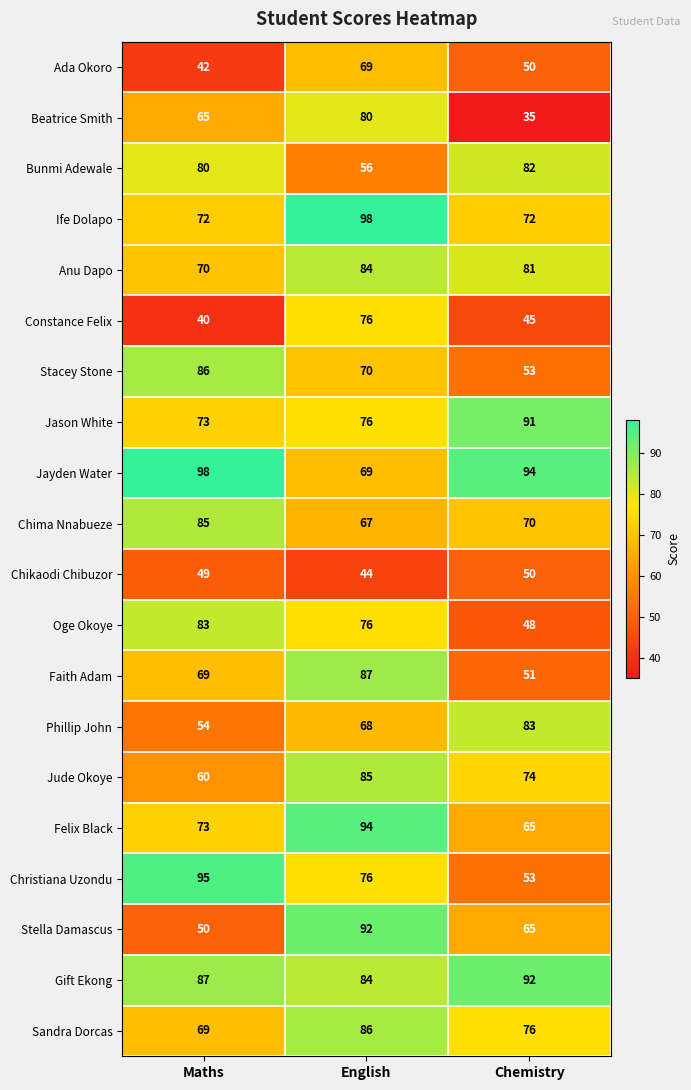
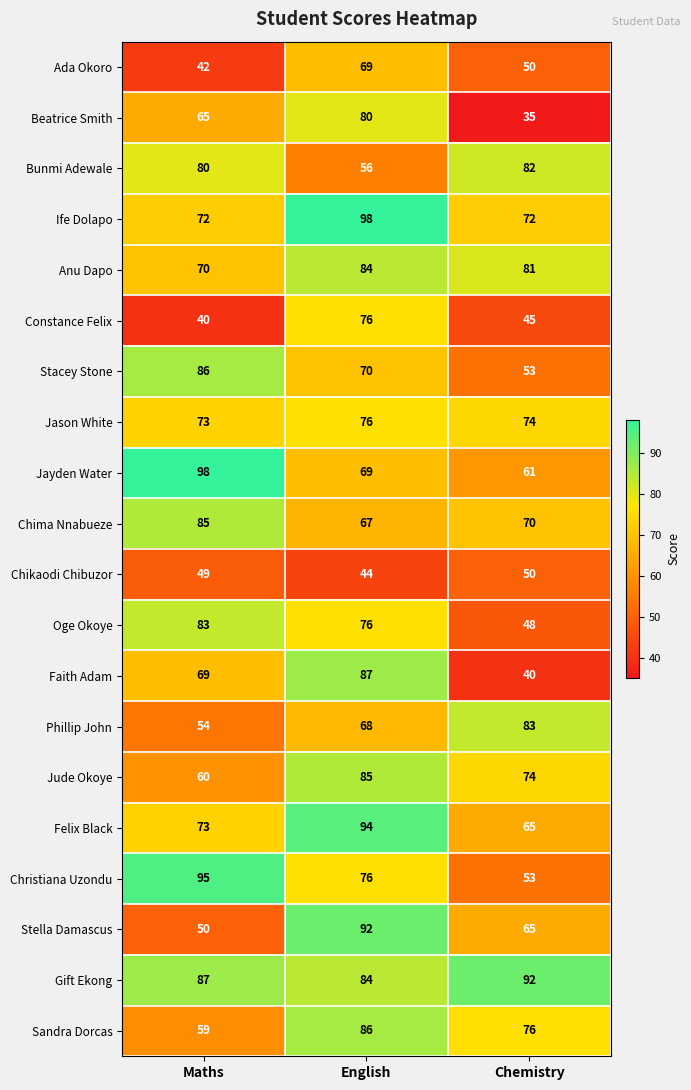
Jason White, Chemistry: 91 -> 74
Jayden Water, Chemistry: 94 -> 61
Faith Adam, Chemistry: 51 -> 40
Sandra Dorcas, Maths: 69 -> 59
